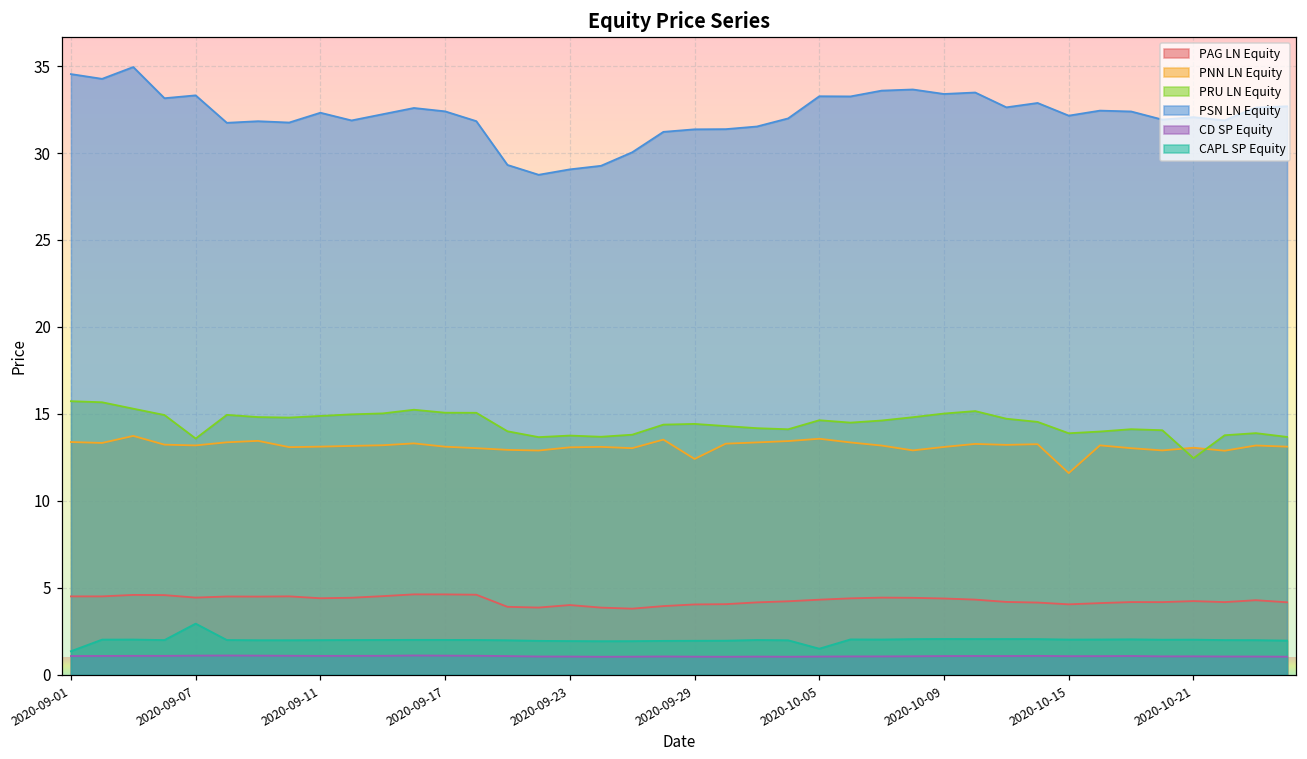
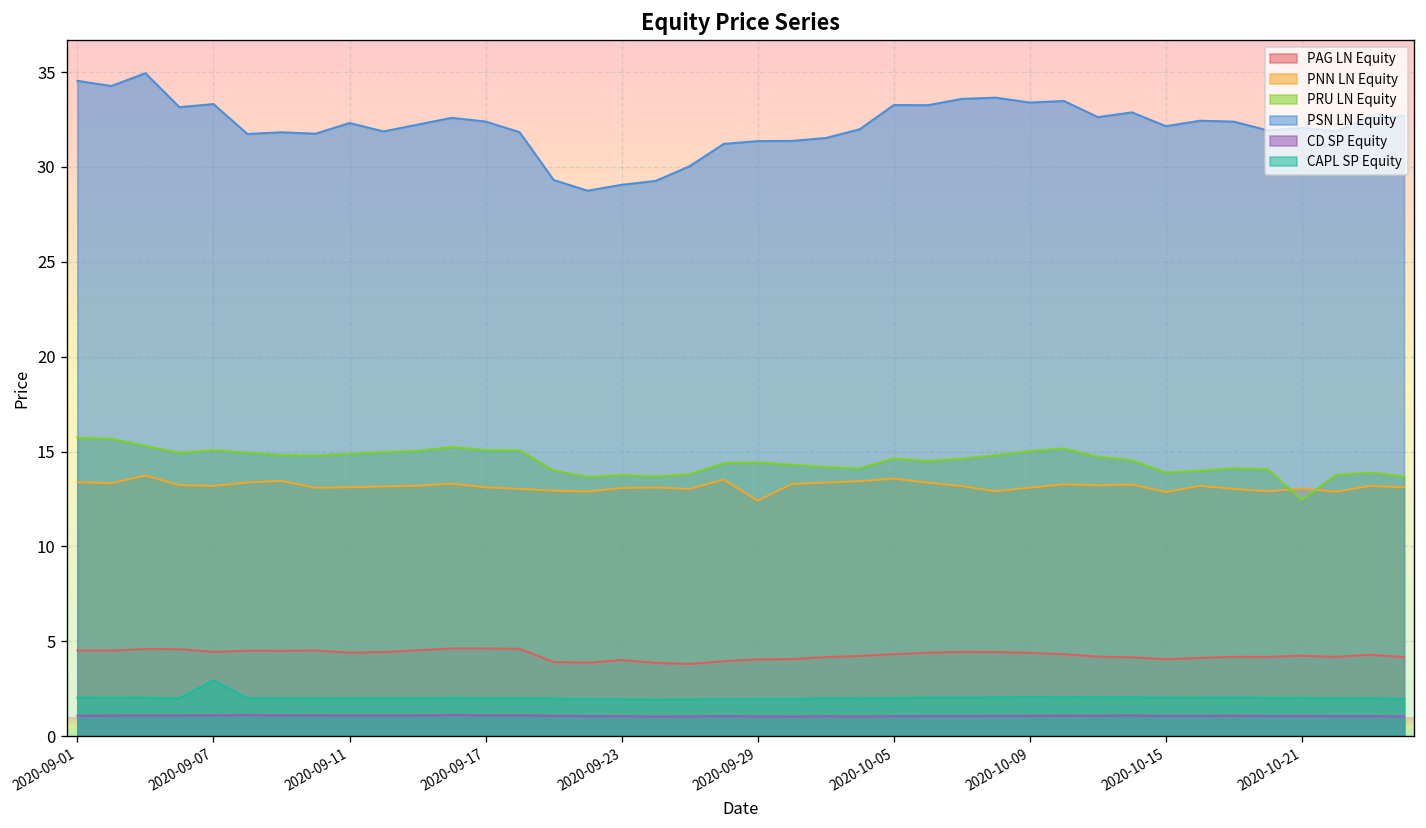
CAPL SP Equity, 2020-09-01: 1.4 -> 2.0
PRU LN Equity, 2020-09-07: 13.6 -> 15.1
CAPL SP Equity, 2020-10-05: 1.5 -> 2.0
PNN LN Equity, 2020-10-15: 11.6 -> 12.9
